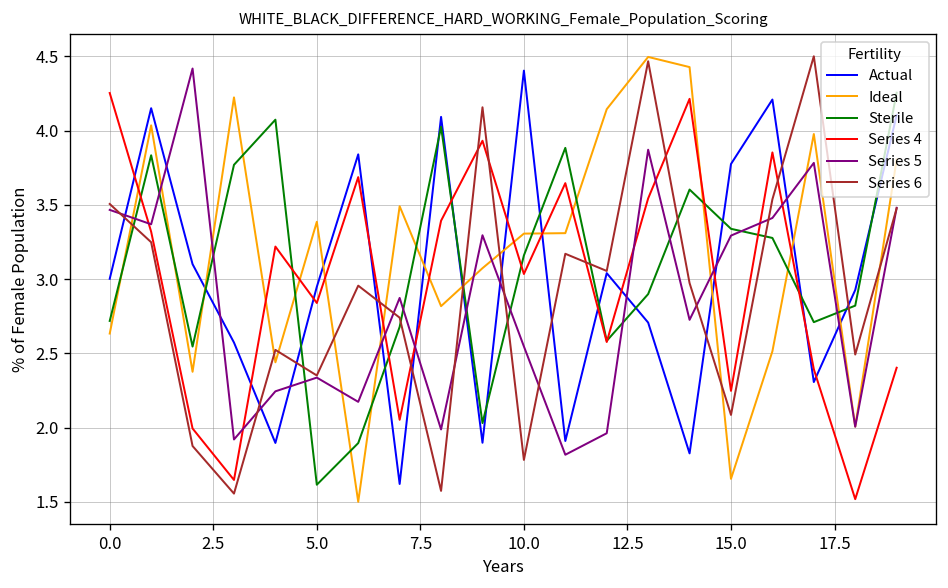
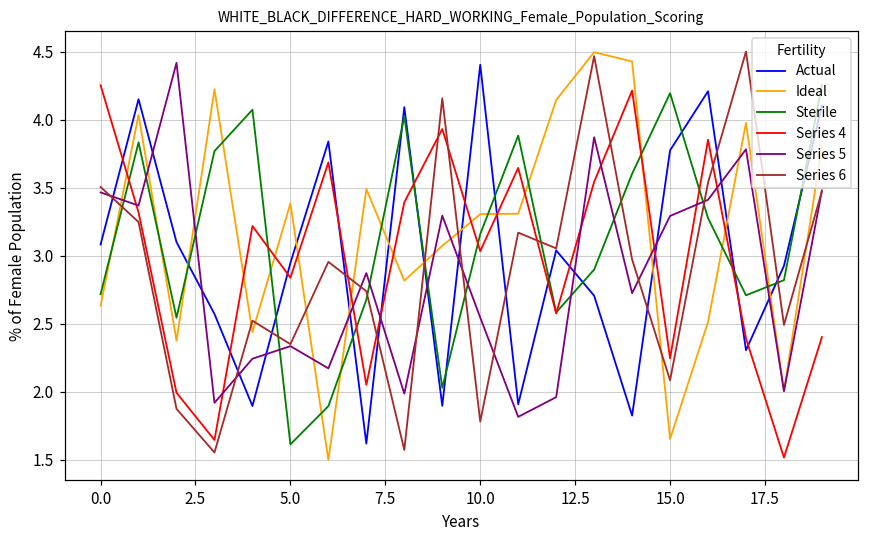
Actual, 0.0: 3.00 -> 3.08
Sterile, 15.0: 3.34 -> 4.19
